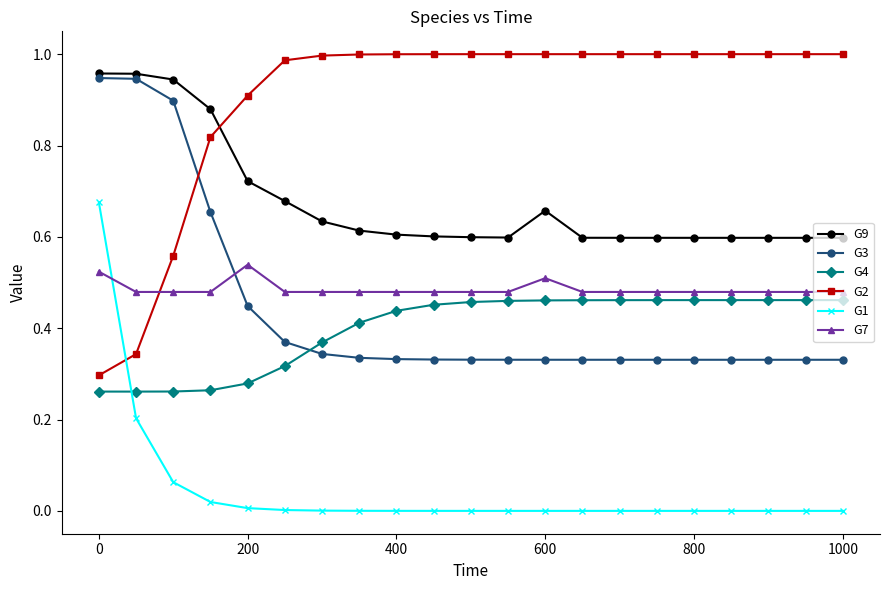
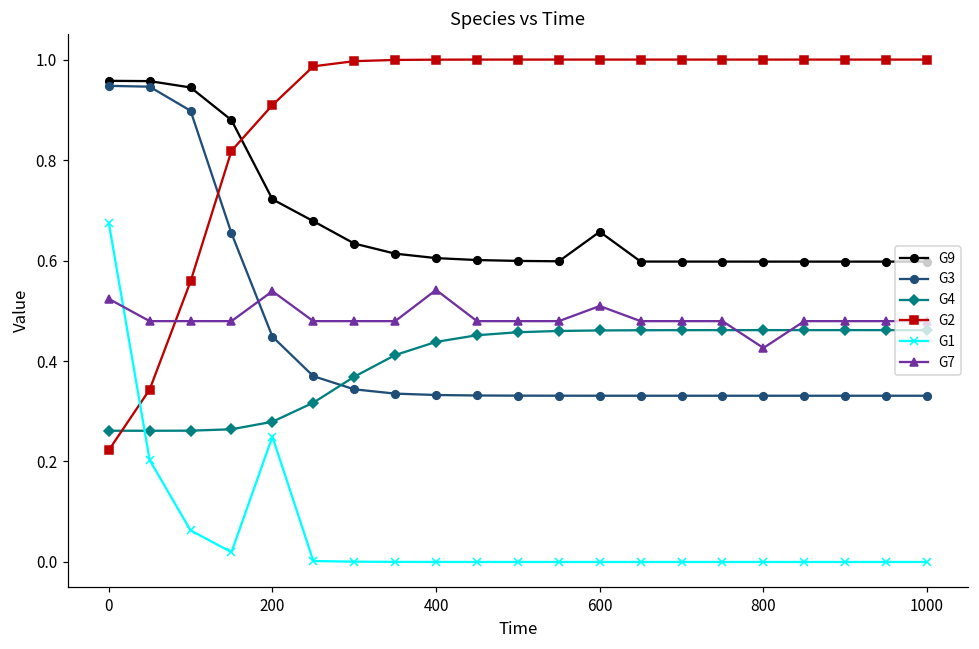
G2, 0: 0.30 -> 0.22
G1, 200: 0.01 -> 0.25
G7, 400: 0.48 -> 0.54
G7, 800: 0.48 -> 0.43
